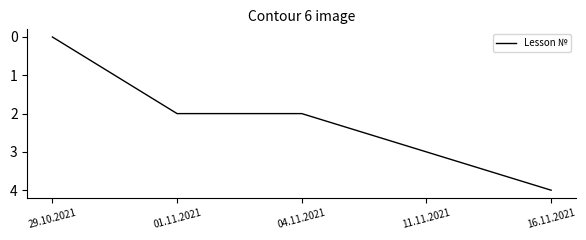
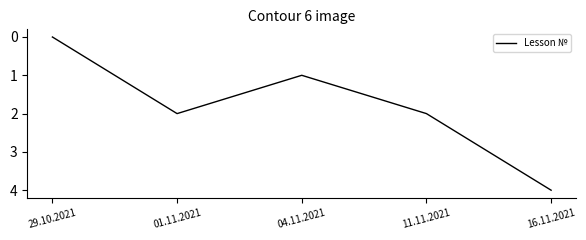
04.11.2021: 2 -> 1
11.11.2021: 3 -> 2
